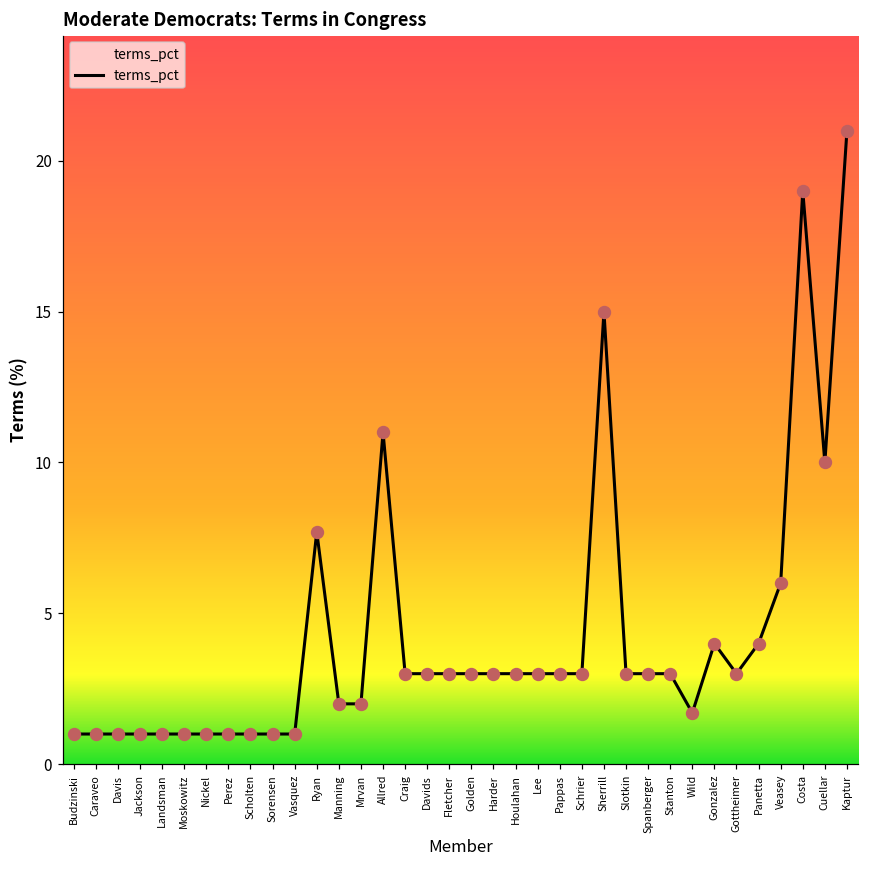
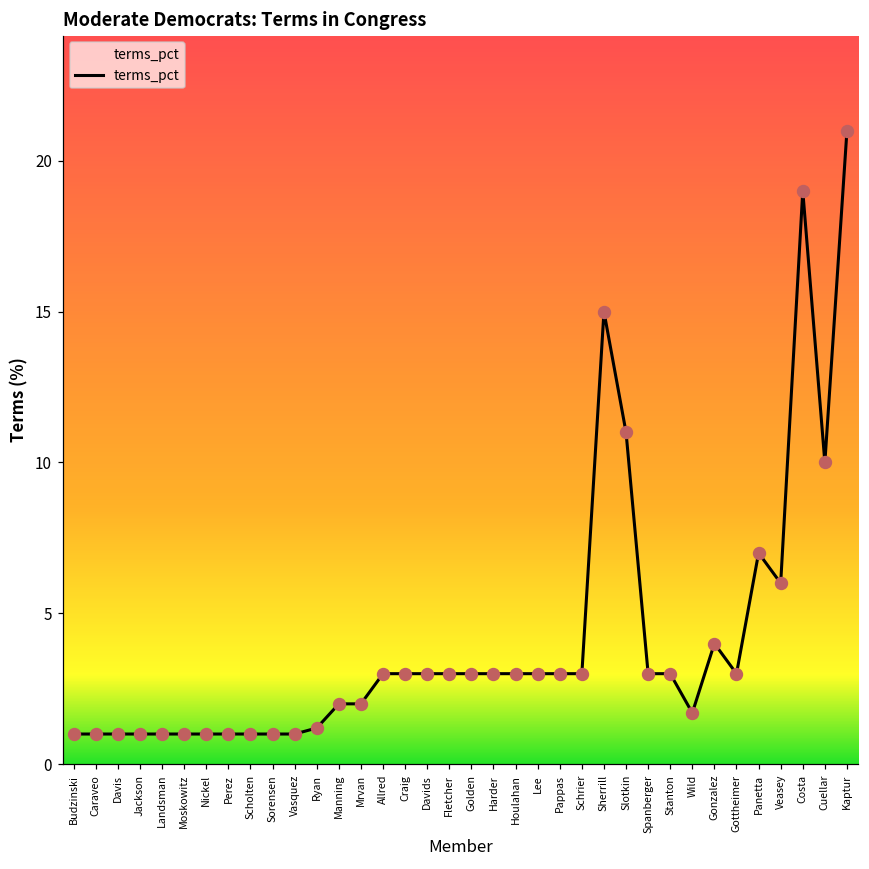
Ryan: 7.7 -> 1.2
Allred: 11 -> 3
Slotkin: 3 -> 11
Panetta: 4 -> 7
